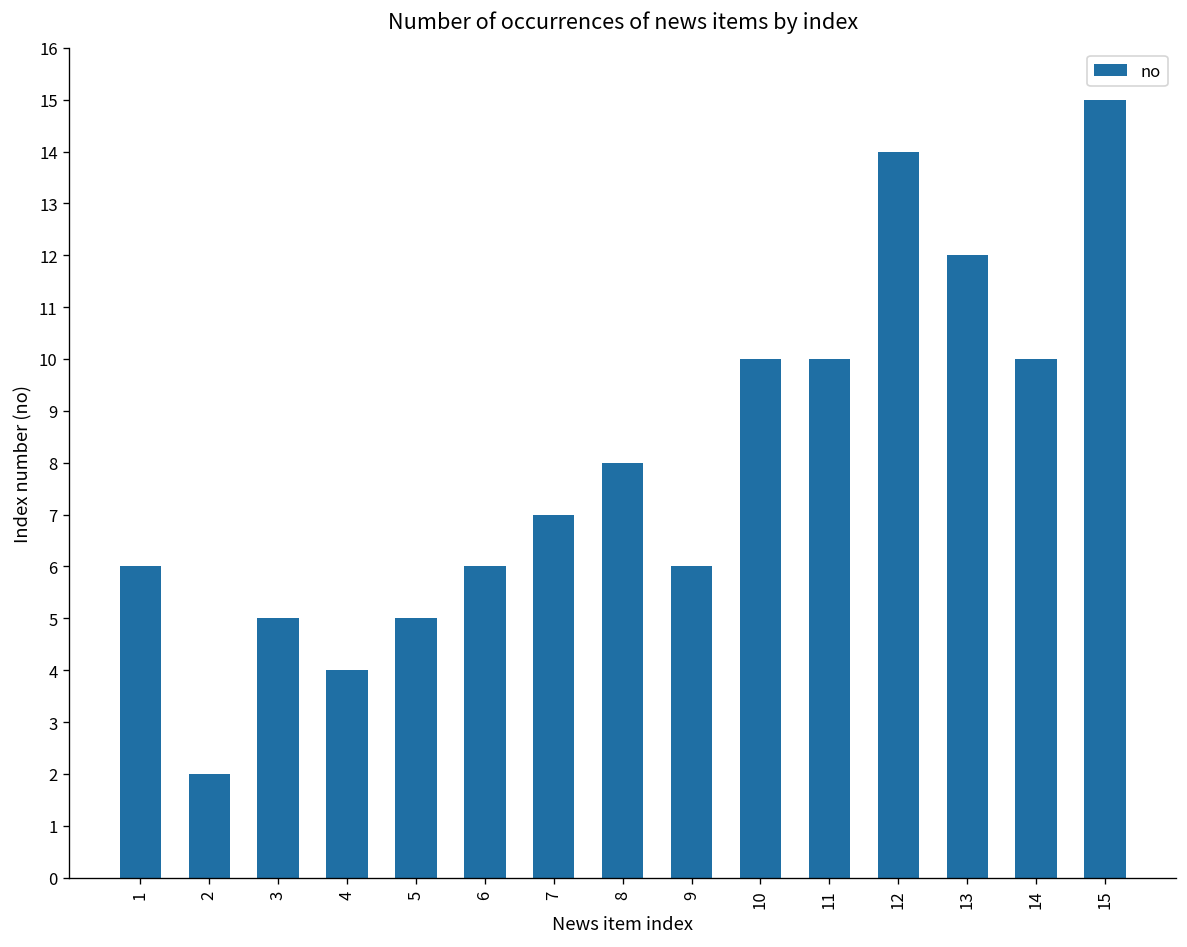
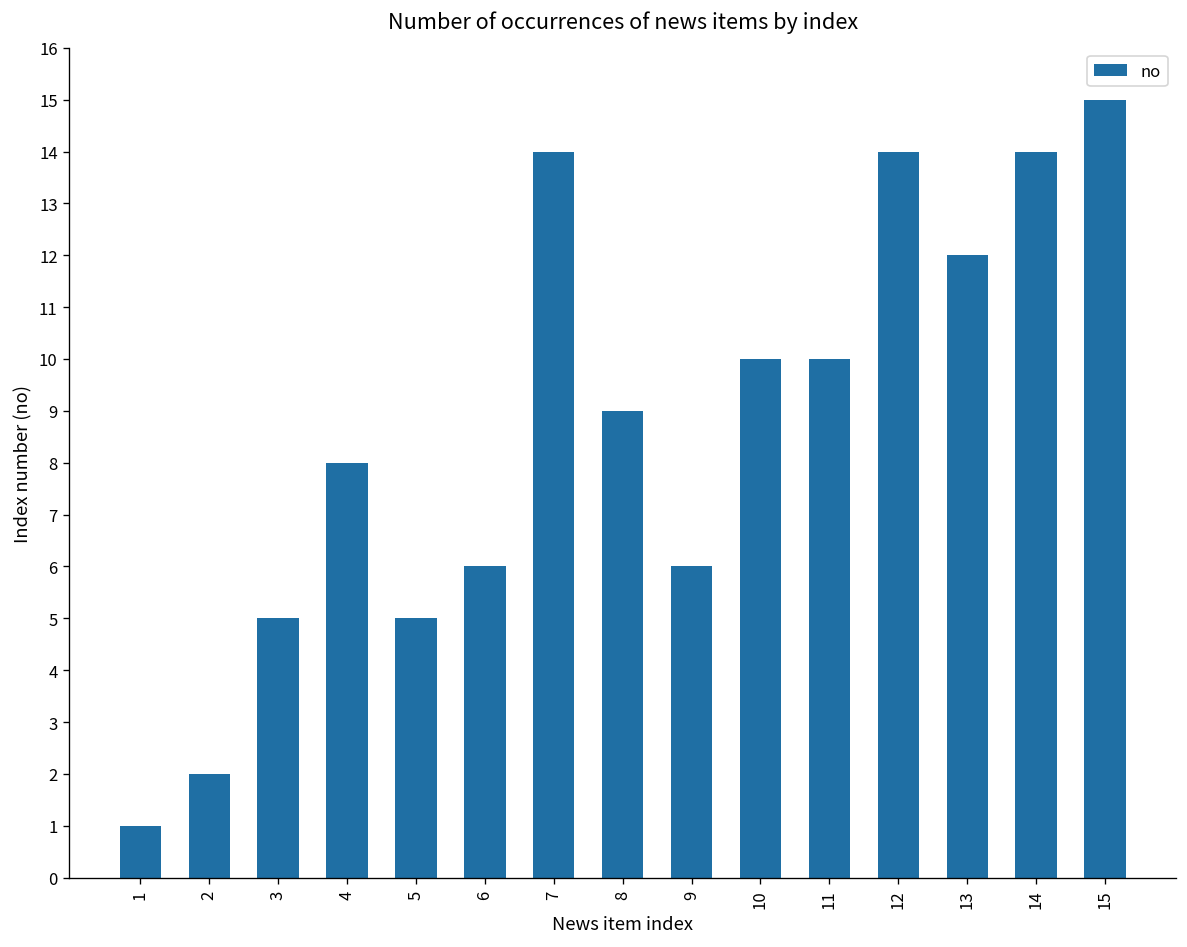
1: 6 -> 1
4: 4 -> 8
7: 7 -> 14
8: 8 -> 9
14: 10 -> 14
